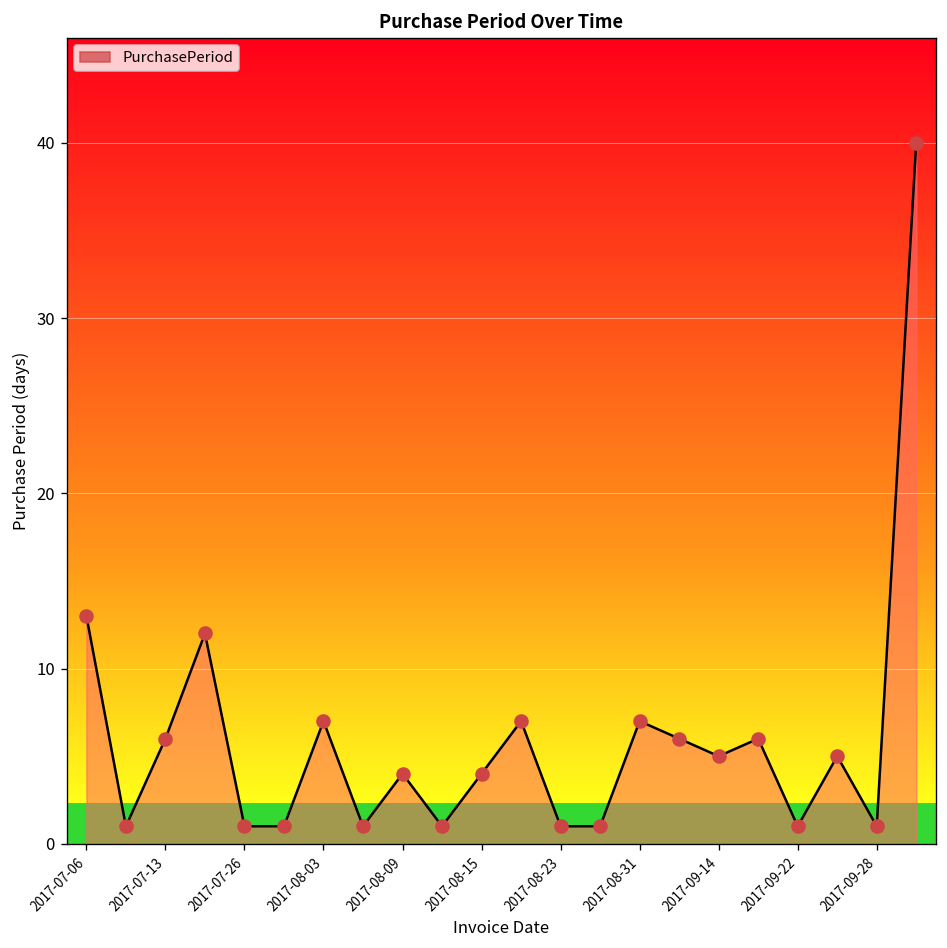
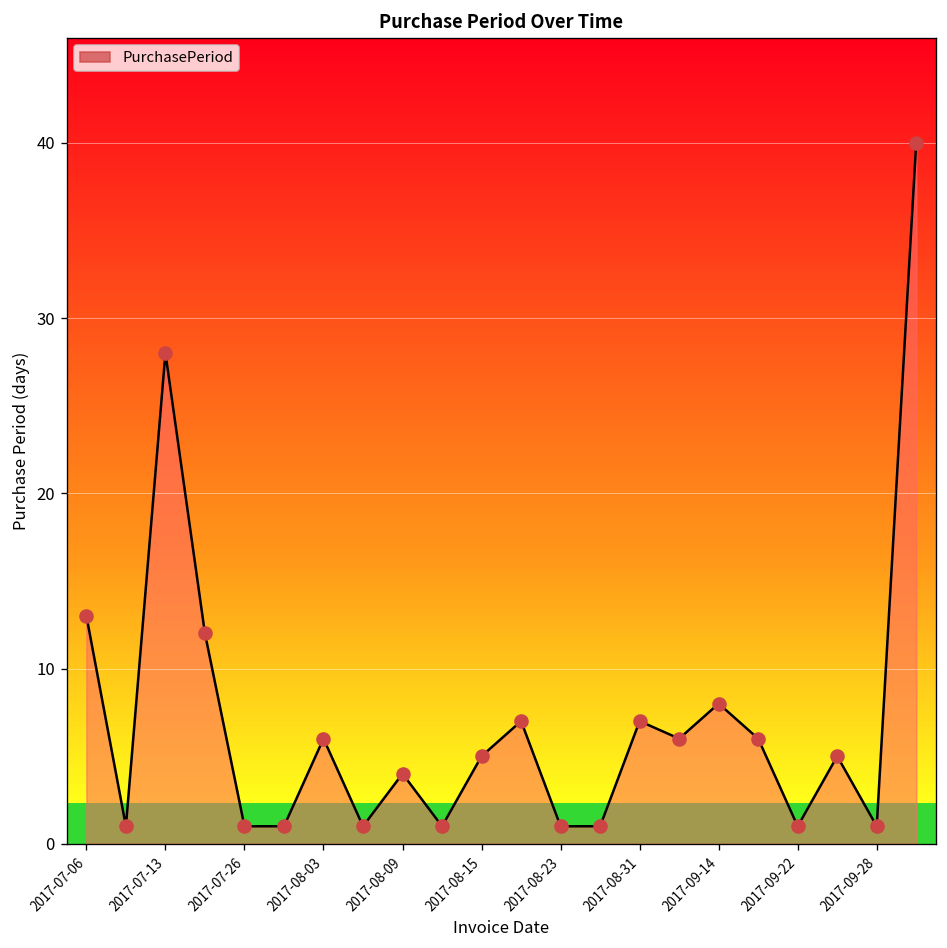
2017-07-13: 6 -> 28
2017-08-03: 7 -> 6
2017-08-15: 4 -> 5
2017-09-14: 5 -> 8
